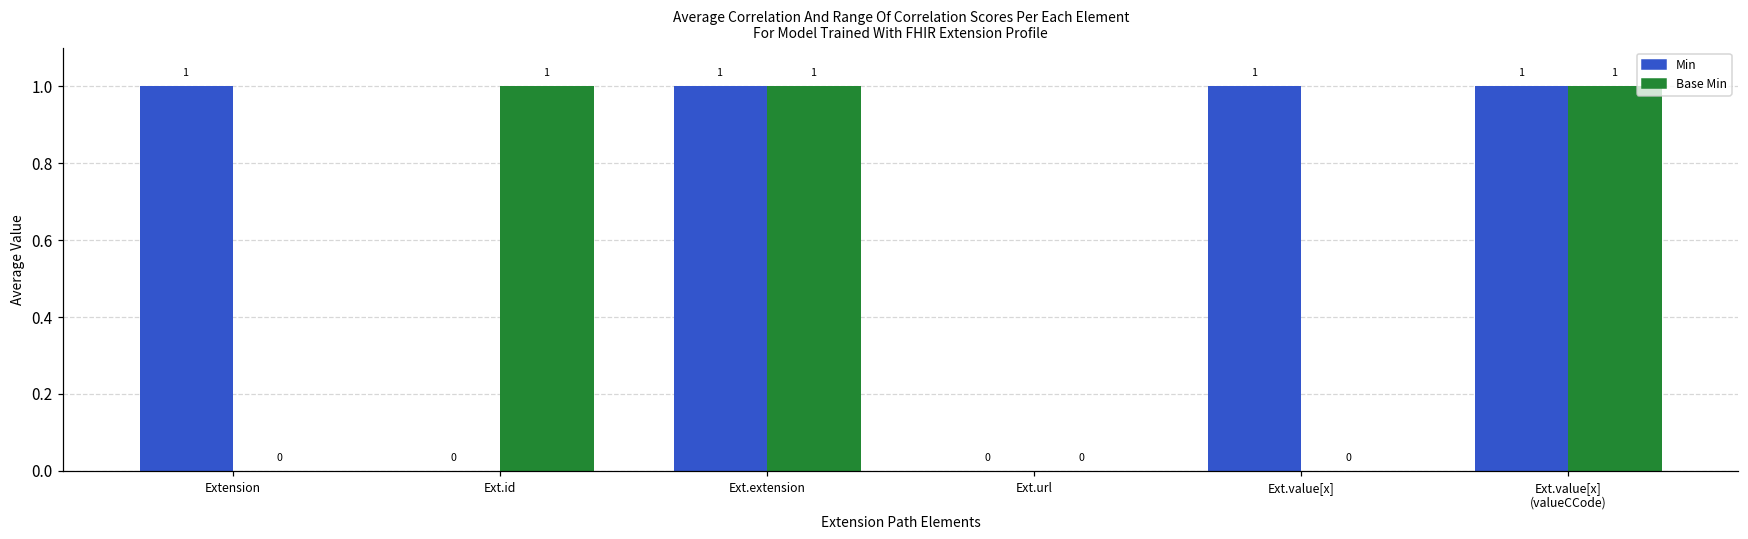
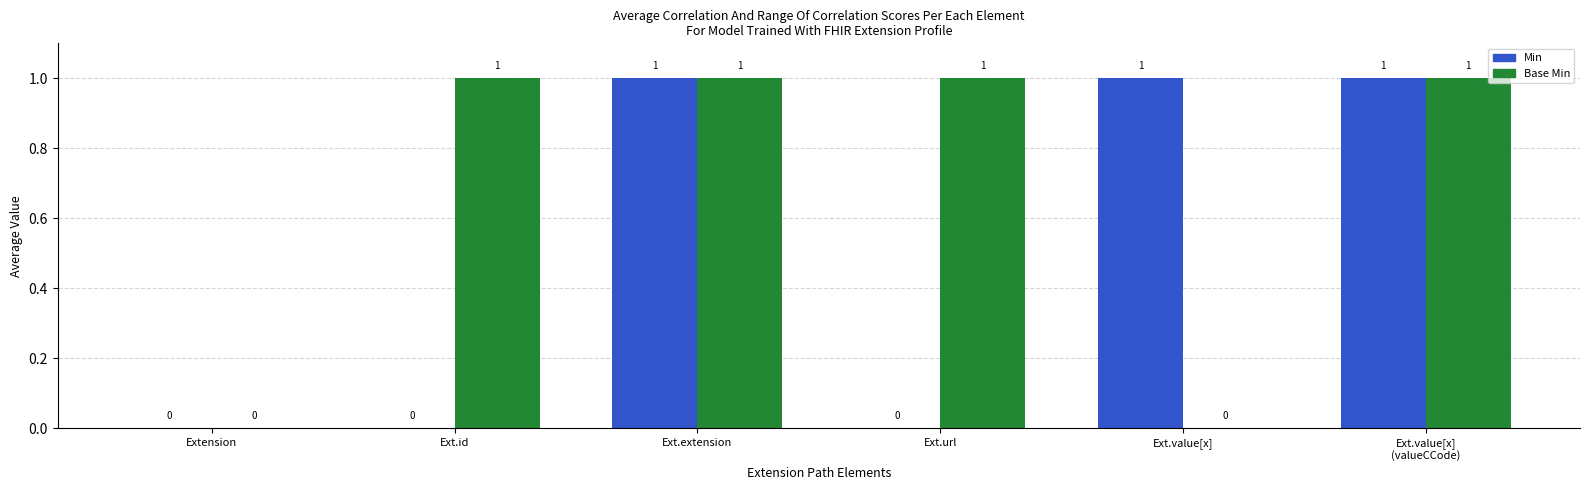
Min, Extension: 1 -> 0
Base Min, Ext.url: 0 -> 1
